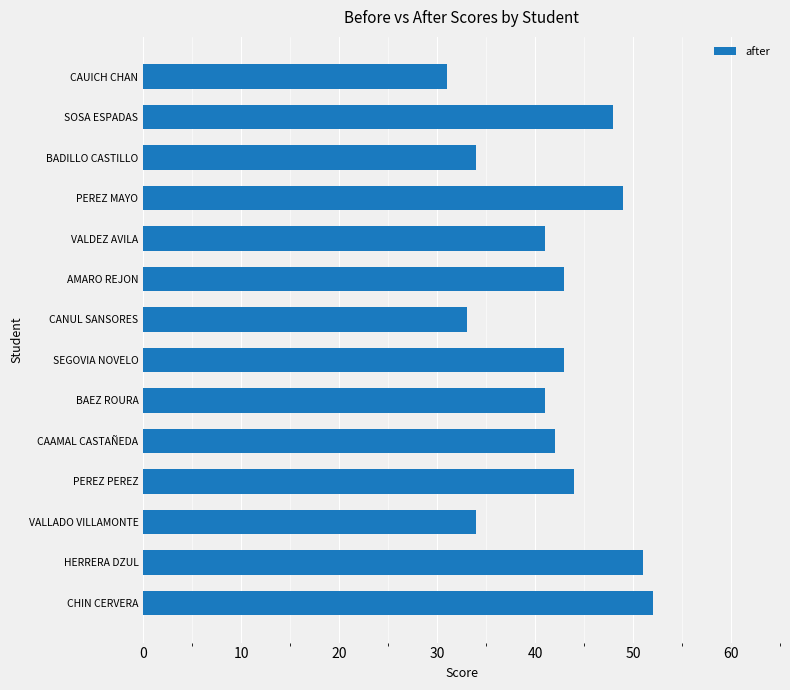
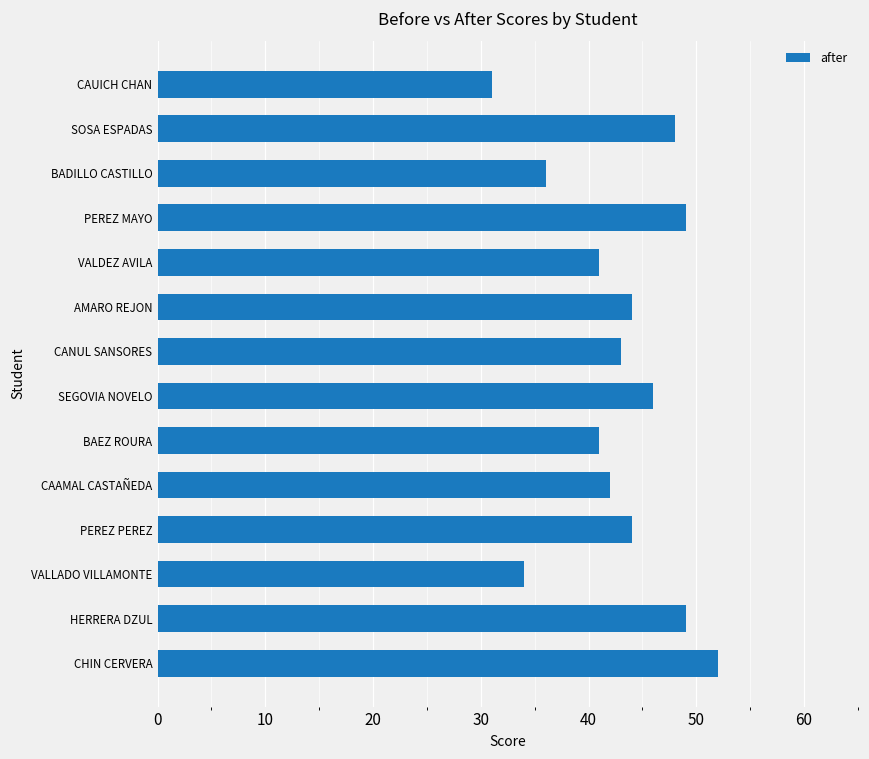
BADILLO CASTILLO: 34 -> 36
AMARO REJON: 43 -> 44
CANUL SANSORES: 33 -> 43
SEGOVIA NOVELO: 43 -> 46
HERRERA DZUL: 51 -> 49
